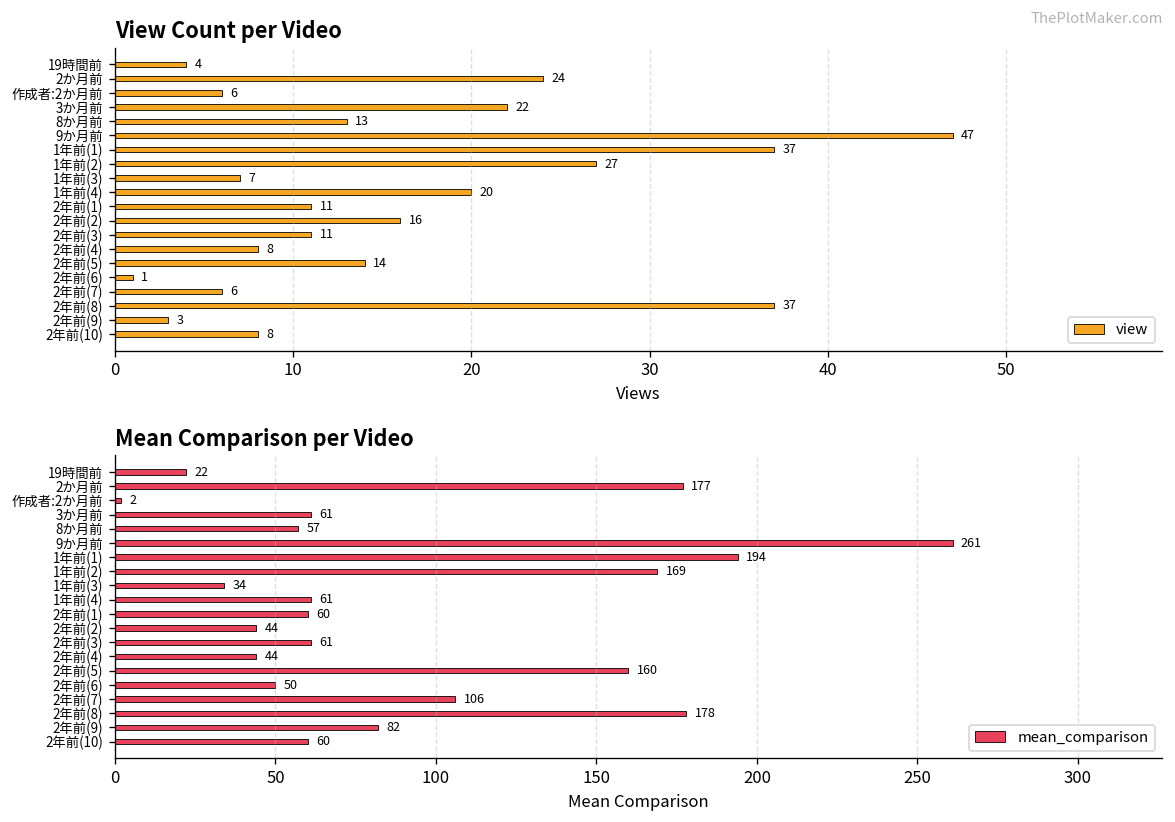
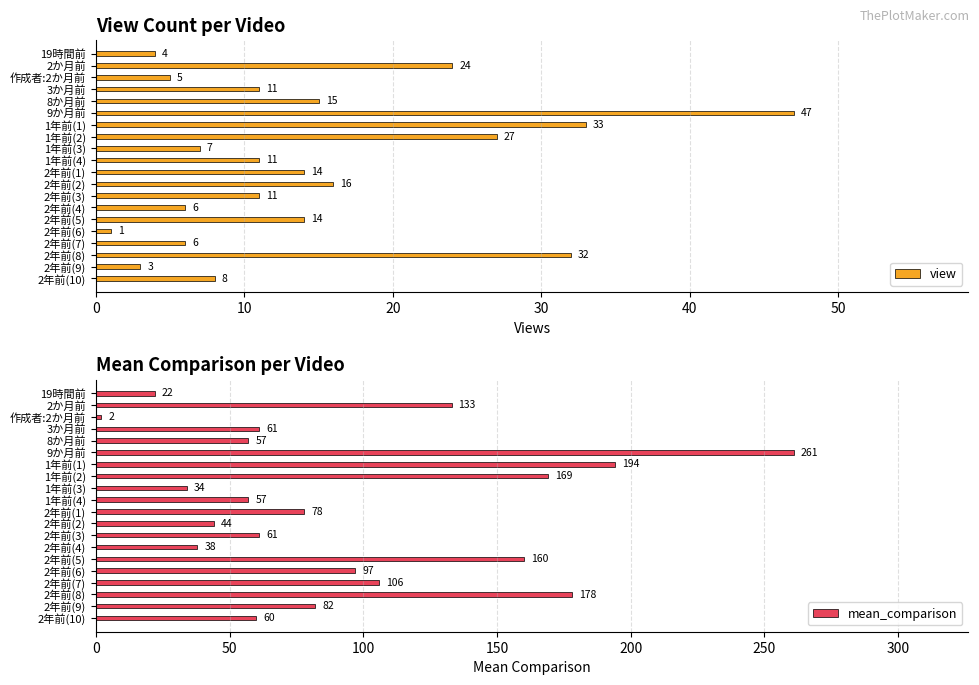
View Count per Video, 作成者:2か月前: 6 -> 5
View Count per Video, 3か月前: 22 -> 11
View Count per Video, 8か月前: 13 -> 15
View Count per Video, 1年前(1): 37 -> 33
View Count per Video, 1年前(4): 20 -> 11
View Count per Video, 2年前(1): 11 -> 14
View Count per Video, 2年前(4): 8 -> 6
View Count per Video, 2年前(8): 37 -> 32
Mean Comparison per Video, 2か月前: 177 -> 133
Mean Comparison per Video, 1年前(4): 61 -> 57
Mean Comparison per Video, 2年前(1): 60 -> 78
Mean Comparison per Video, 2年前(4): 44 -> 38
Mean Comparison per Video, 2年前(6): 50 -> 97
